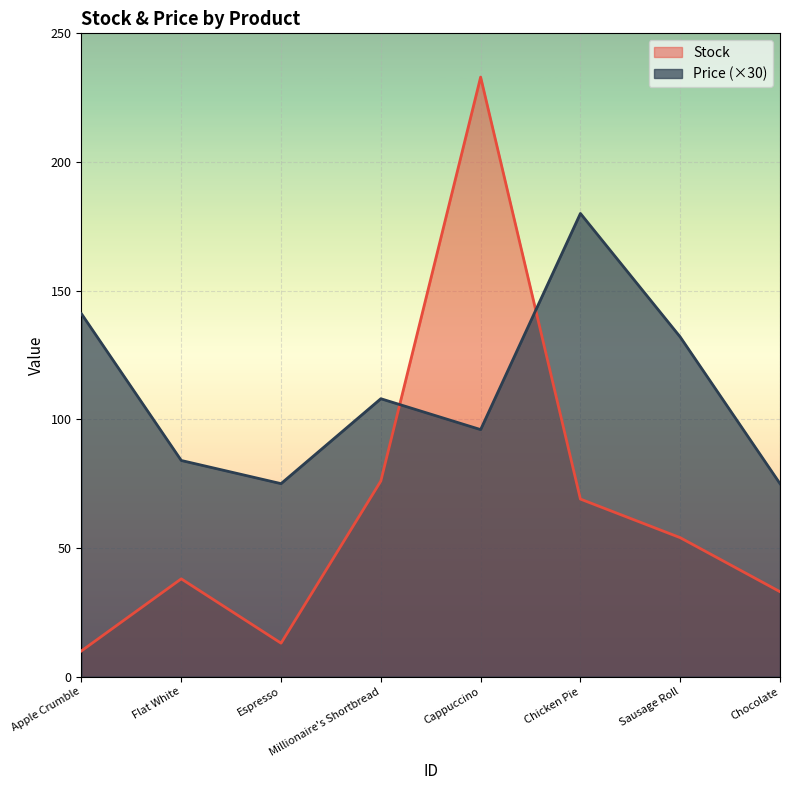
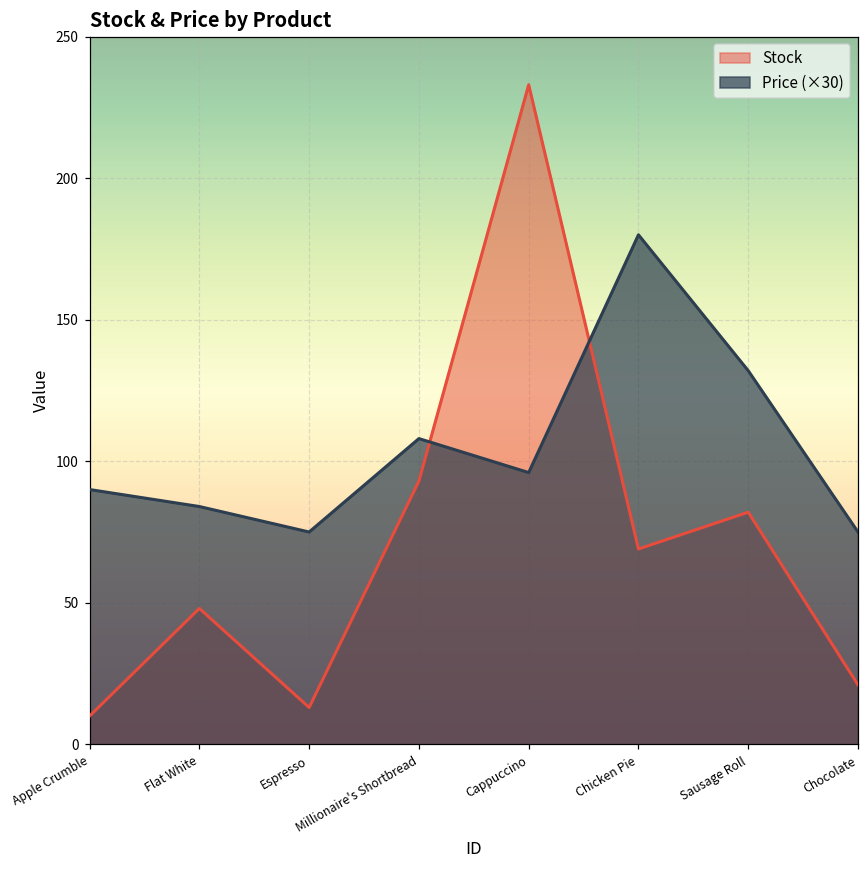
Price (×30), Apple Crumble: 141 -> 90
Stock, Flat White: 38 -> 48
Stock, Millionaire's Shortbread: 76 -> 93
Stock, Sausage Roll: 54 -> 82
Stock, Chocolate: 33 -> 21
